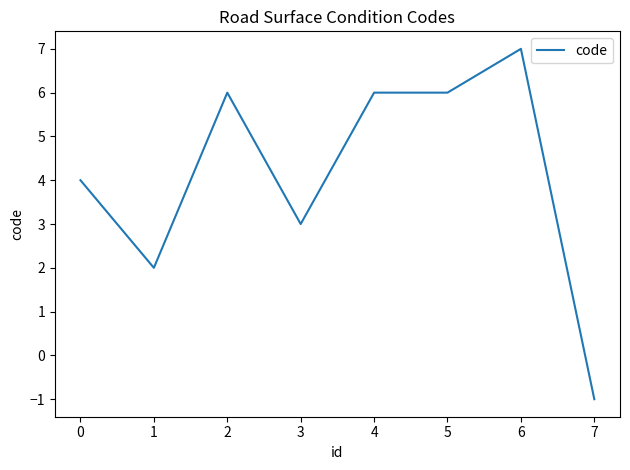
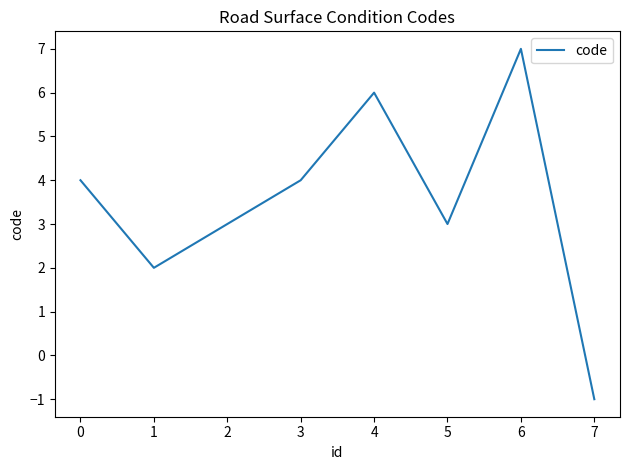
2: 6 -> 3
3: 3 -> 4
5: 6 -> 3
